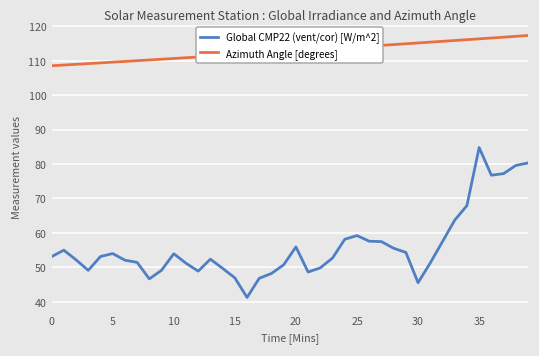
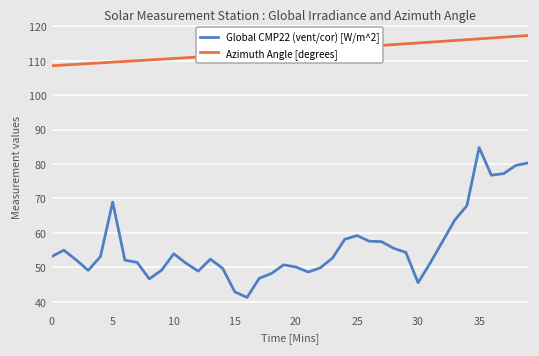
Global CMP22 (vent/cor) [W/m^2], 5: 54 -> 69
Global CMP22 (vent/cor) [W/m^2], 15: 47 -> 43
Global CMP22 (vent/cor) [W/m^2], 20: 56 -> 50
